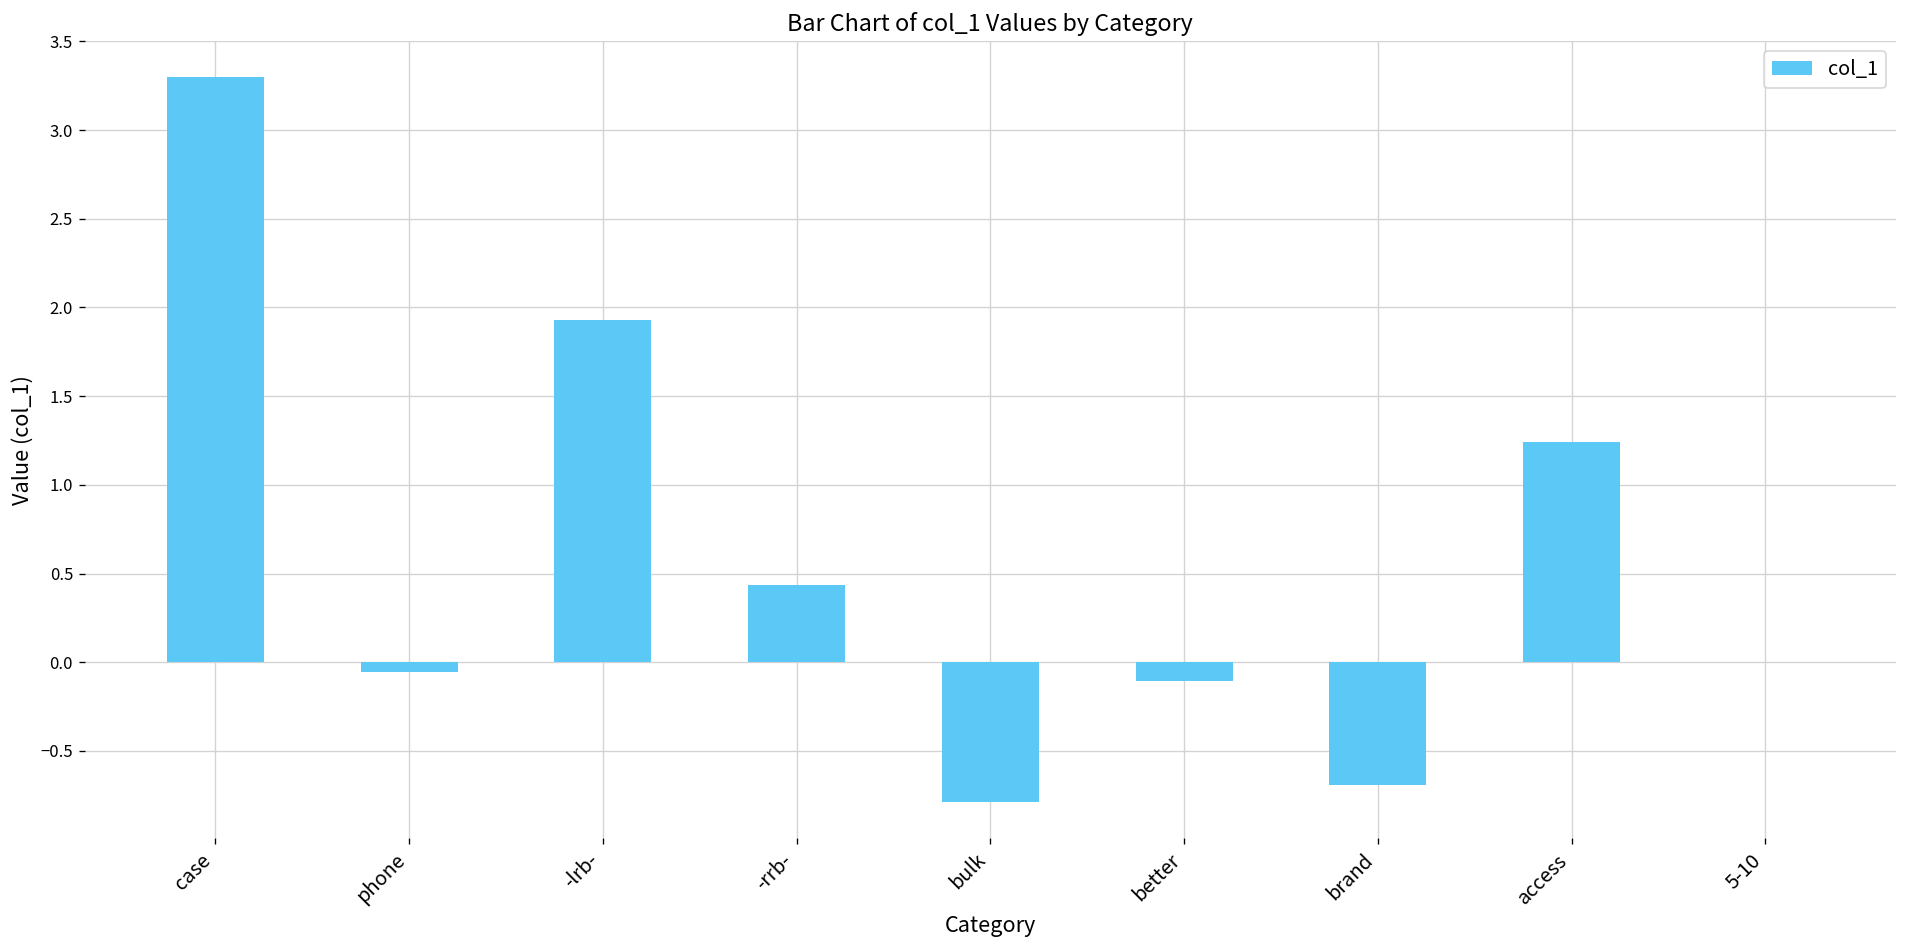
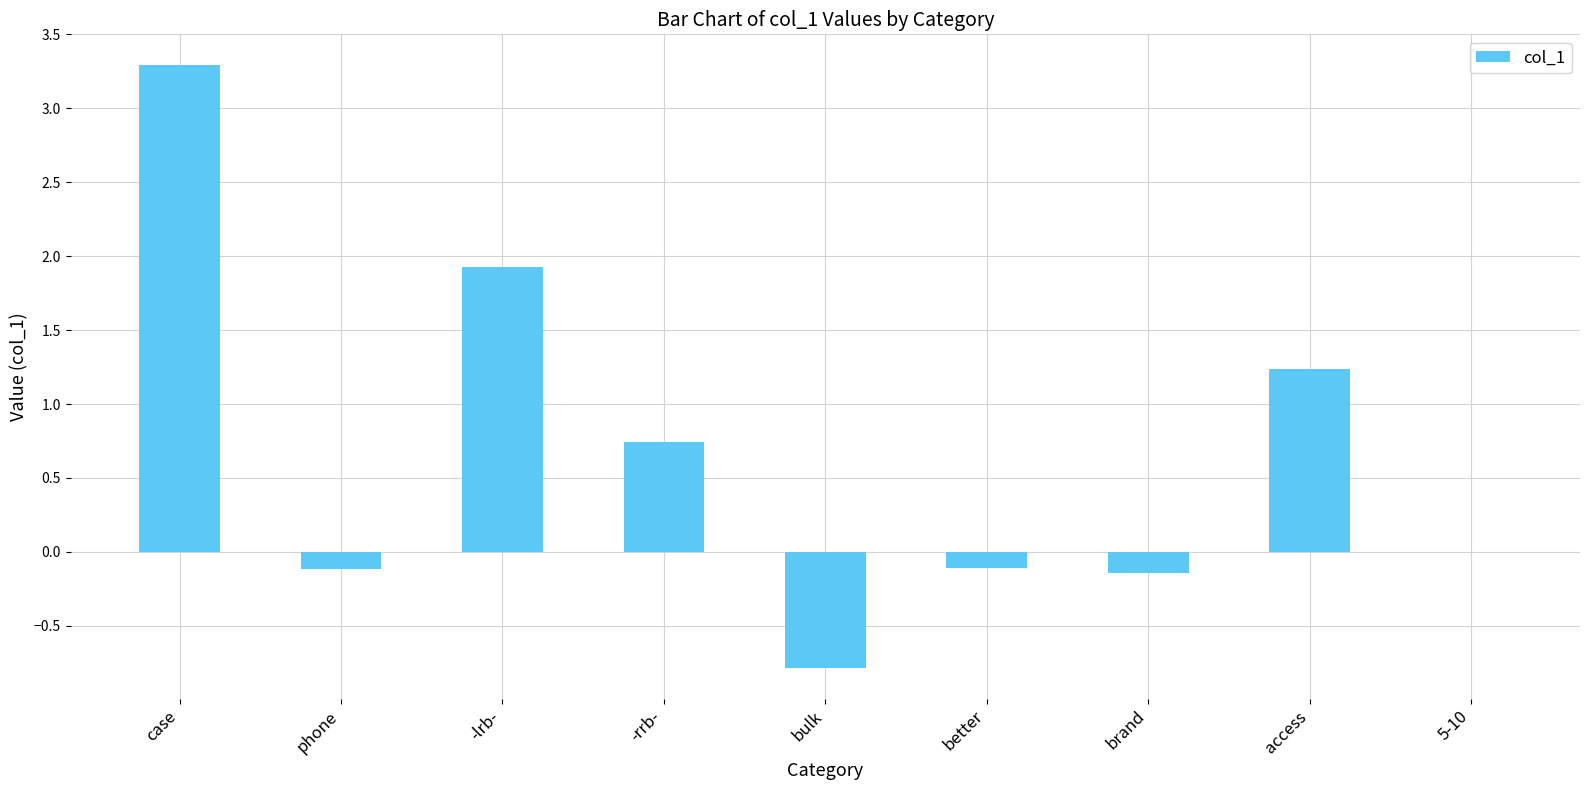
phone: -0.05 -> -0.12
-rrb-: 0.44 -> 0.74
brand: -0.69 -> -0.14
